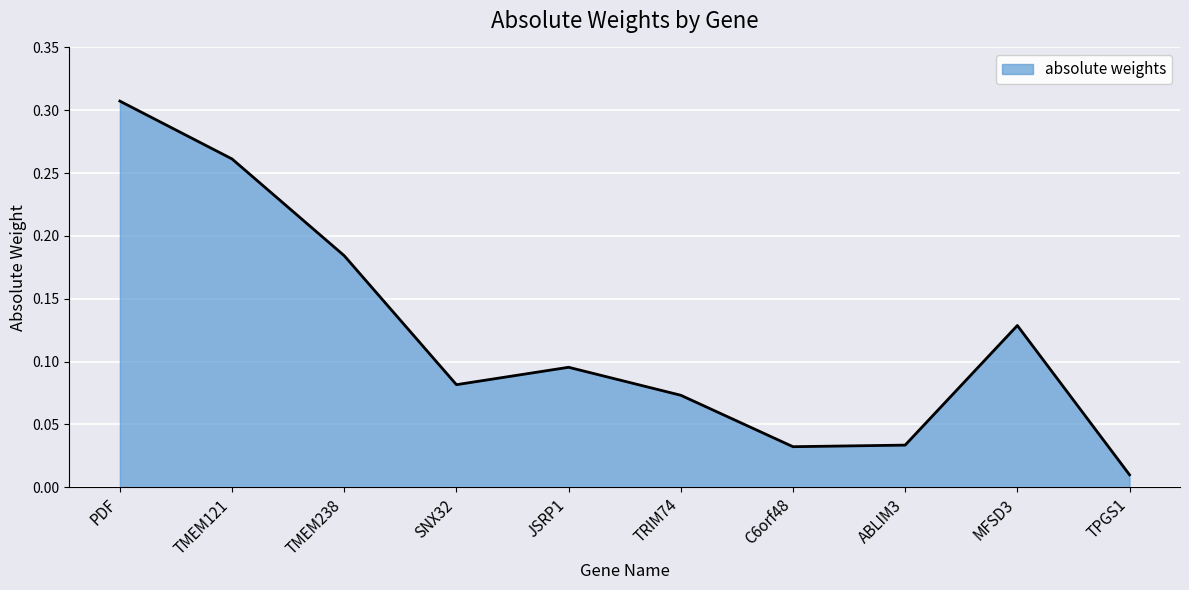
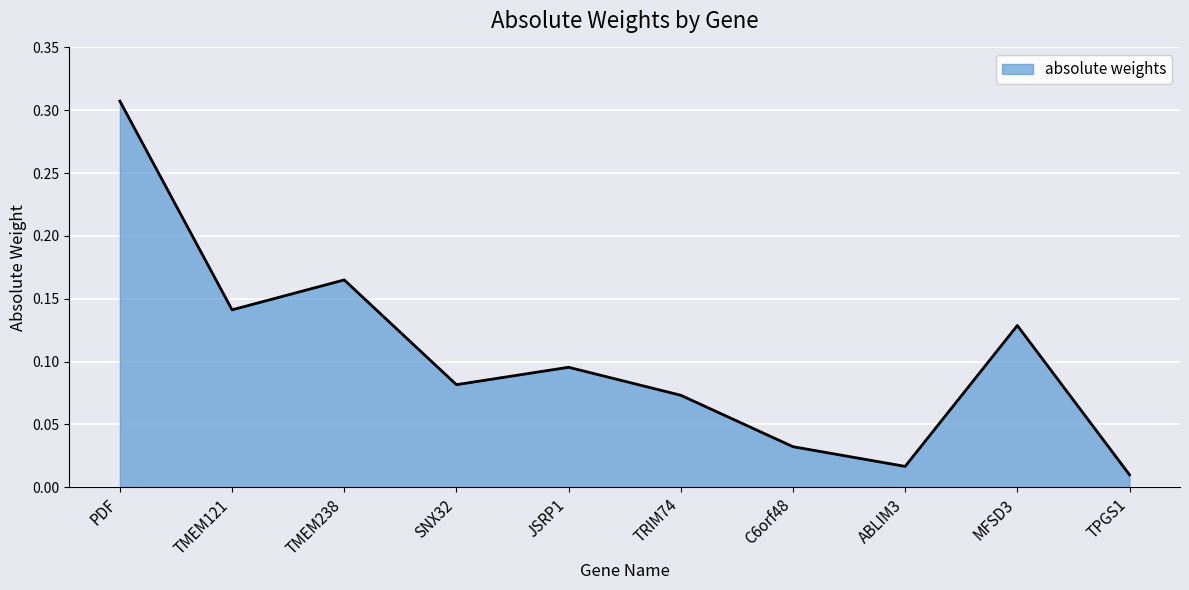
TMEM121: 0.261 -> 0.141
TMEM238: 0.184 -> 0.165
ABLIM3: 0.034 -> 0.017
